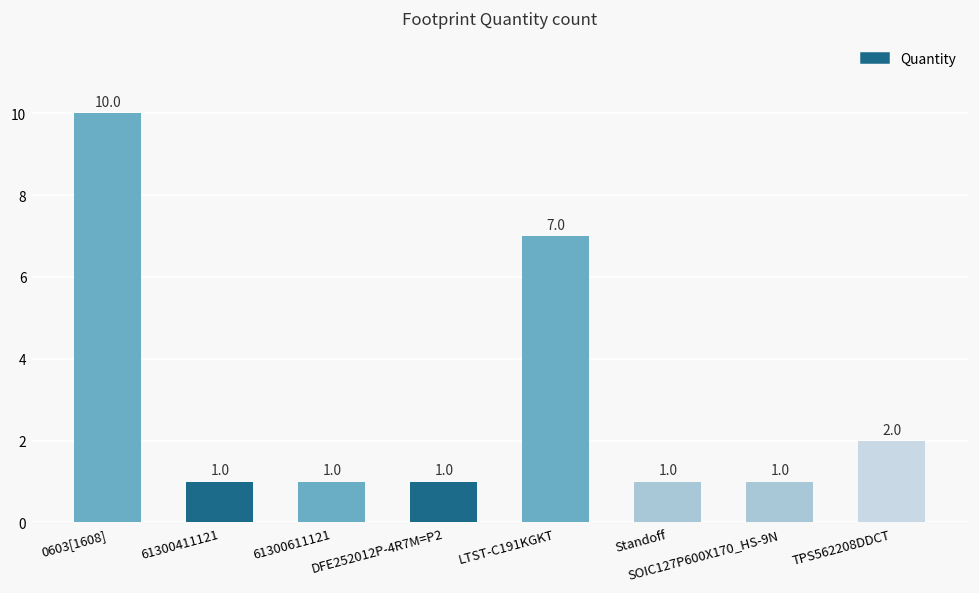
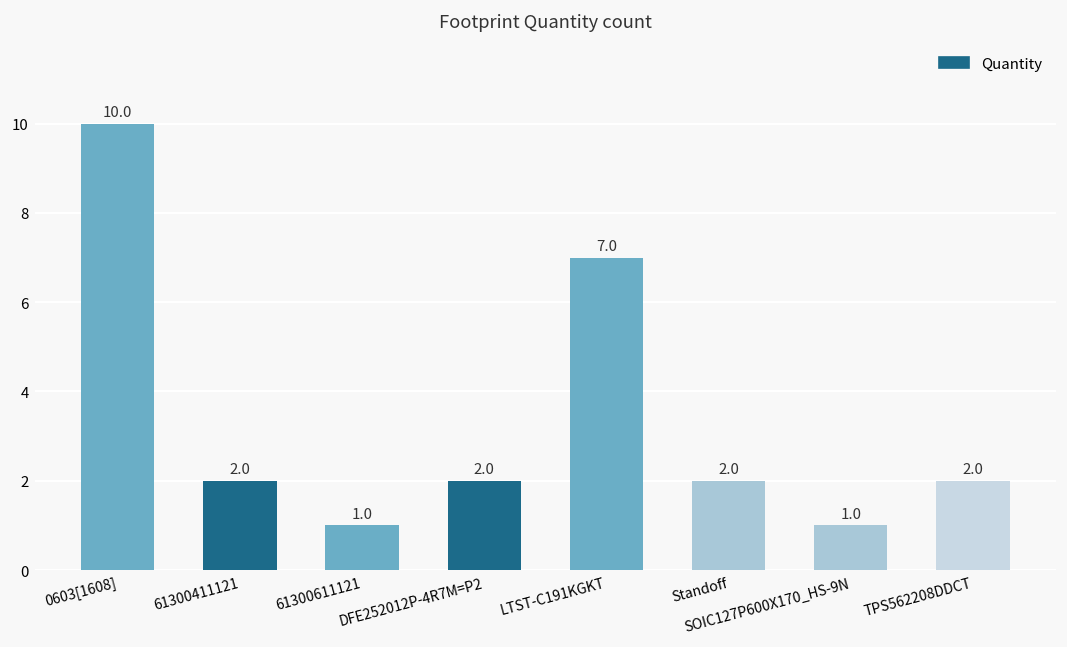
61300411121: 1.0 -> 2.0
DFE252012P-4R7M=P2: 1.0 -> 2.0
Standoff: 1.0 -> 2.0
